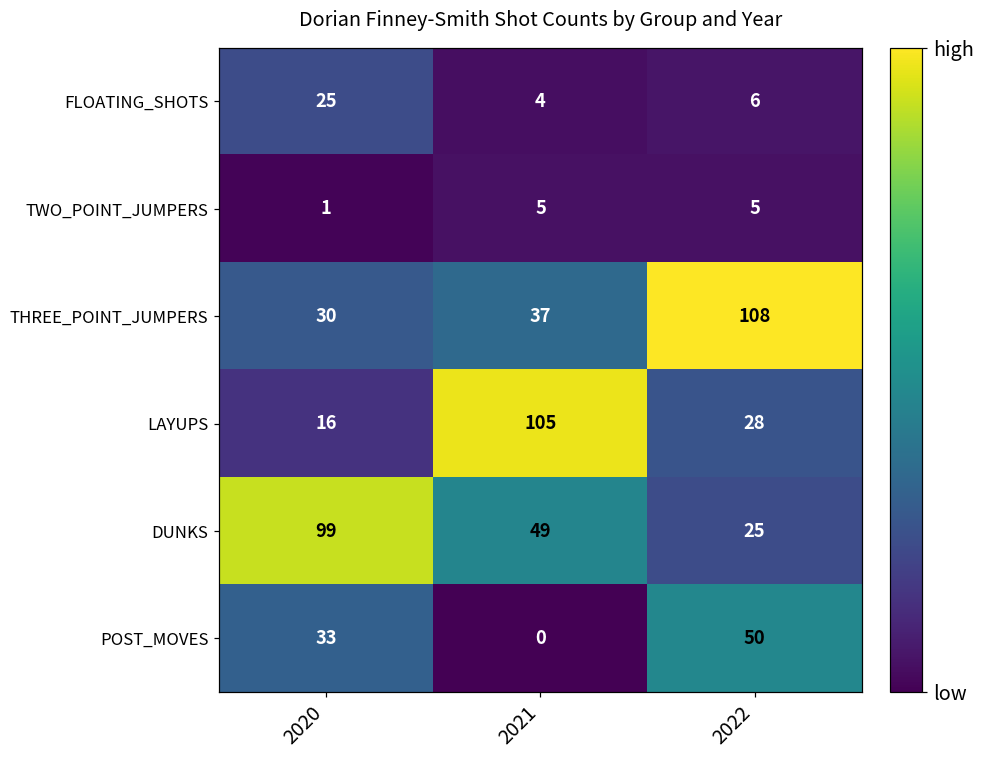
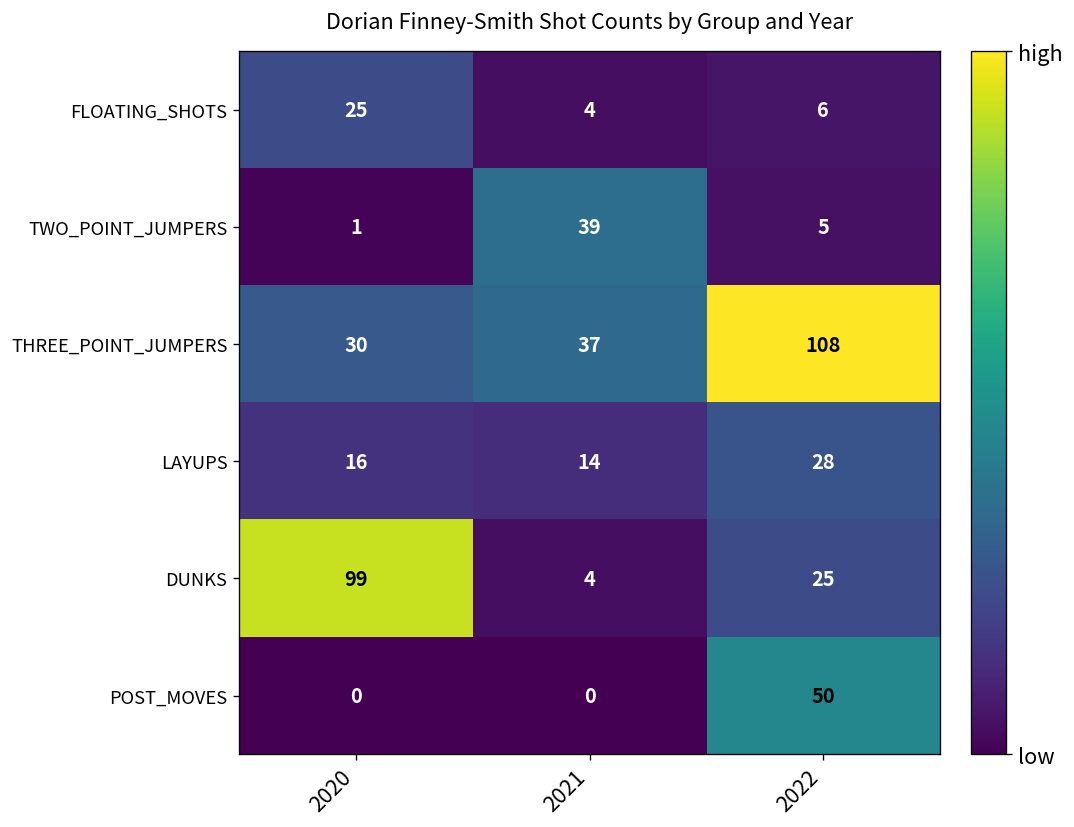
TWO_POINT_JUMPERS, 2021: 5 -> 39
LAYUPS, 2021: 105 -> 14
DUNKS, 2021: 49 -> 4
POST_MOVES, 2020: 33 -> 0
